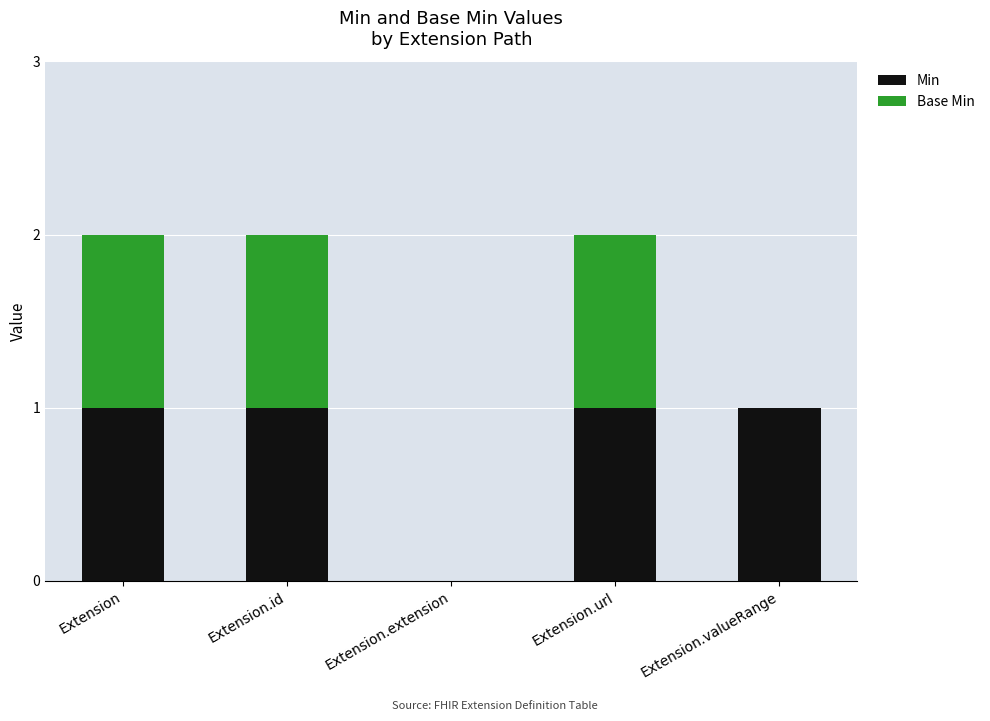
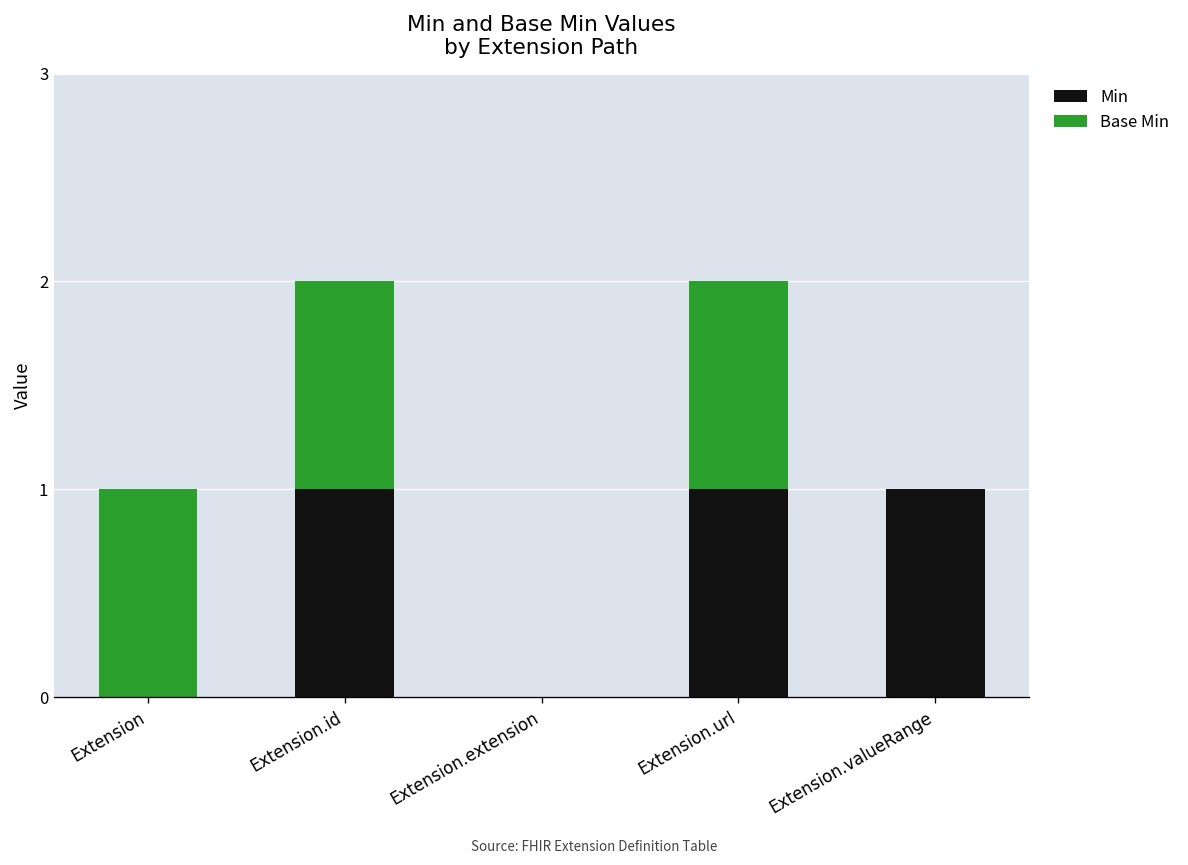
Min, Extension: 1 -> 0
